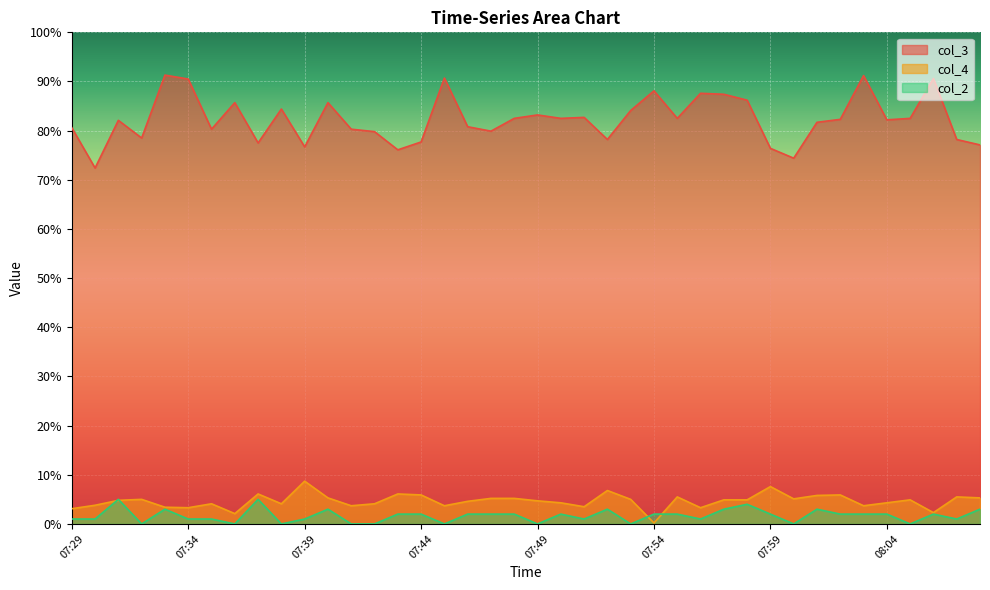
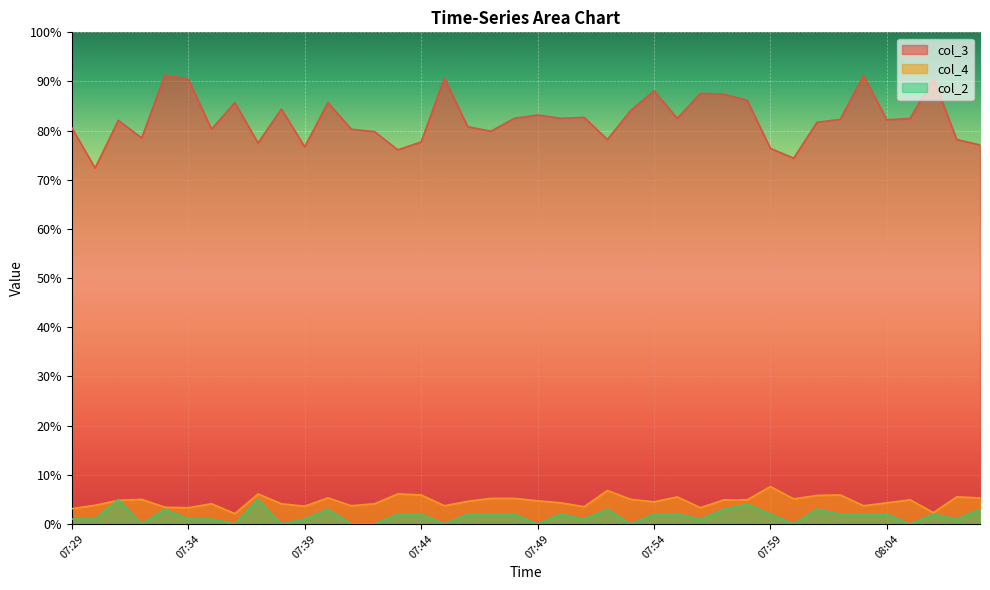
col_4, 07:39: 9% -> 4%
col_4, 07:54: 0% -> 5%
